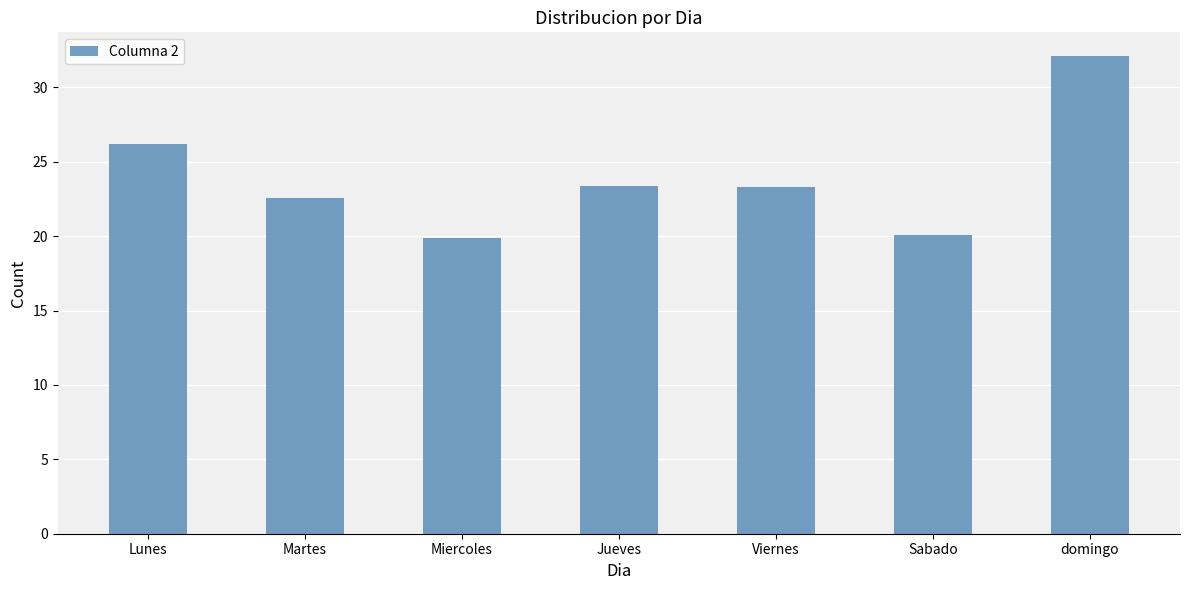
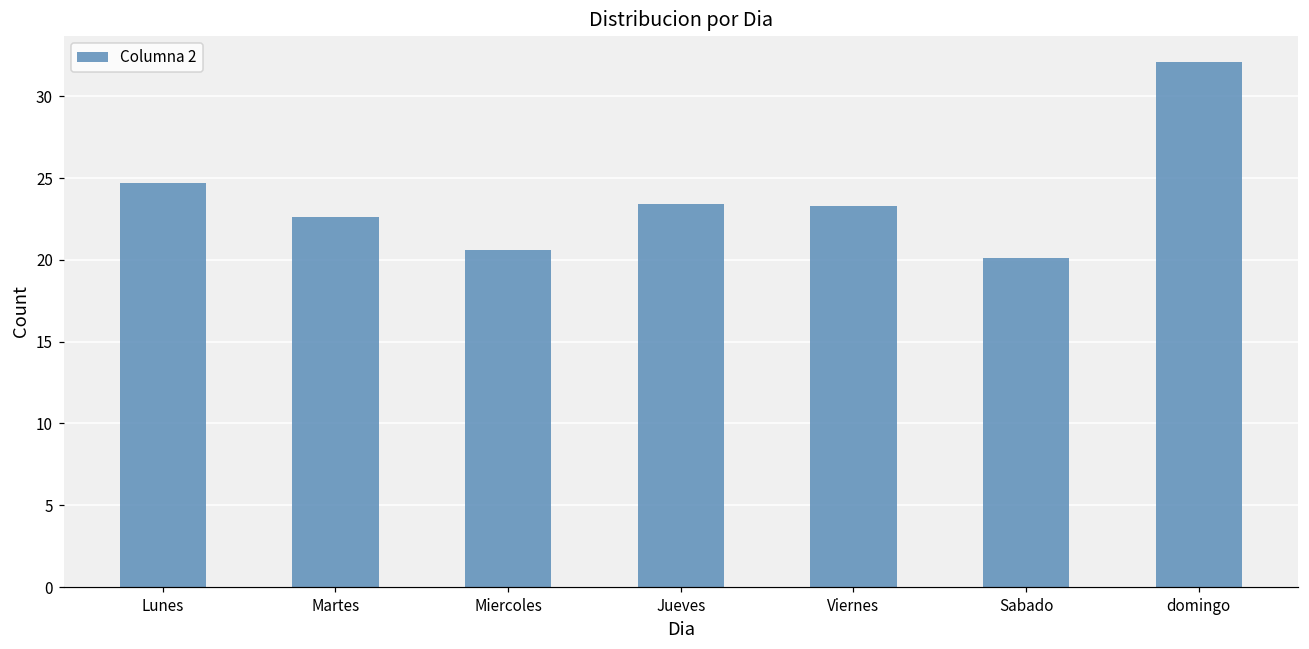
Lunes: 26.2 -> 24.7
Miercoles: 19.9 -> 20.6
